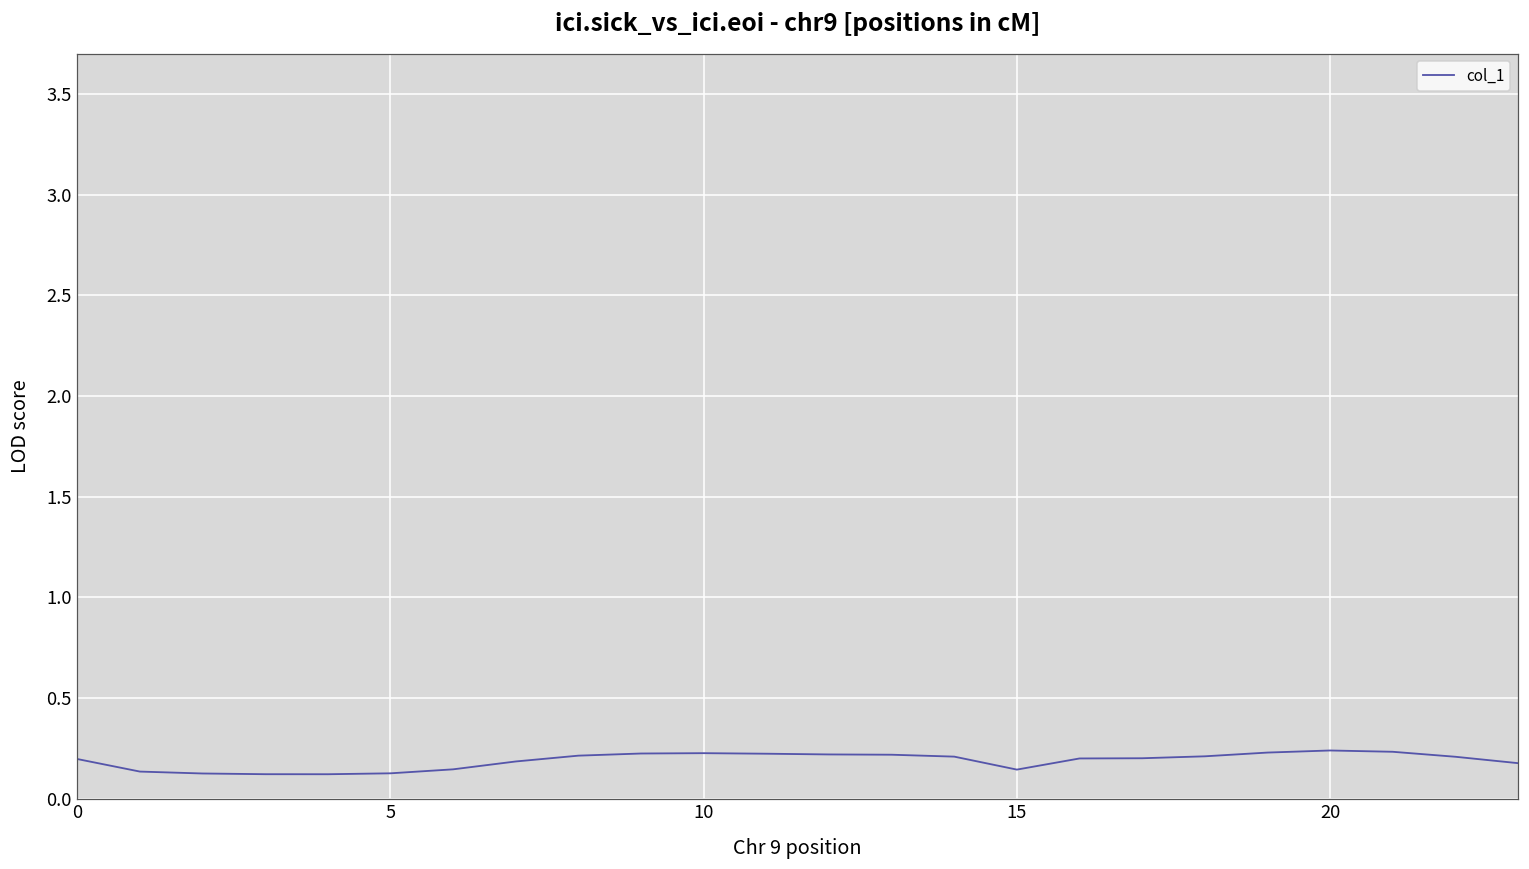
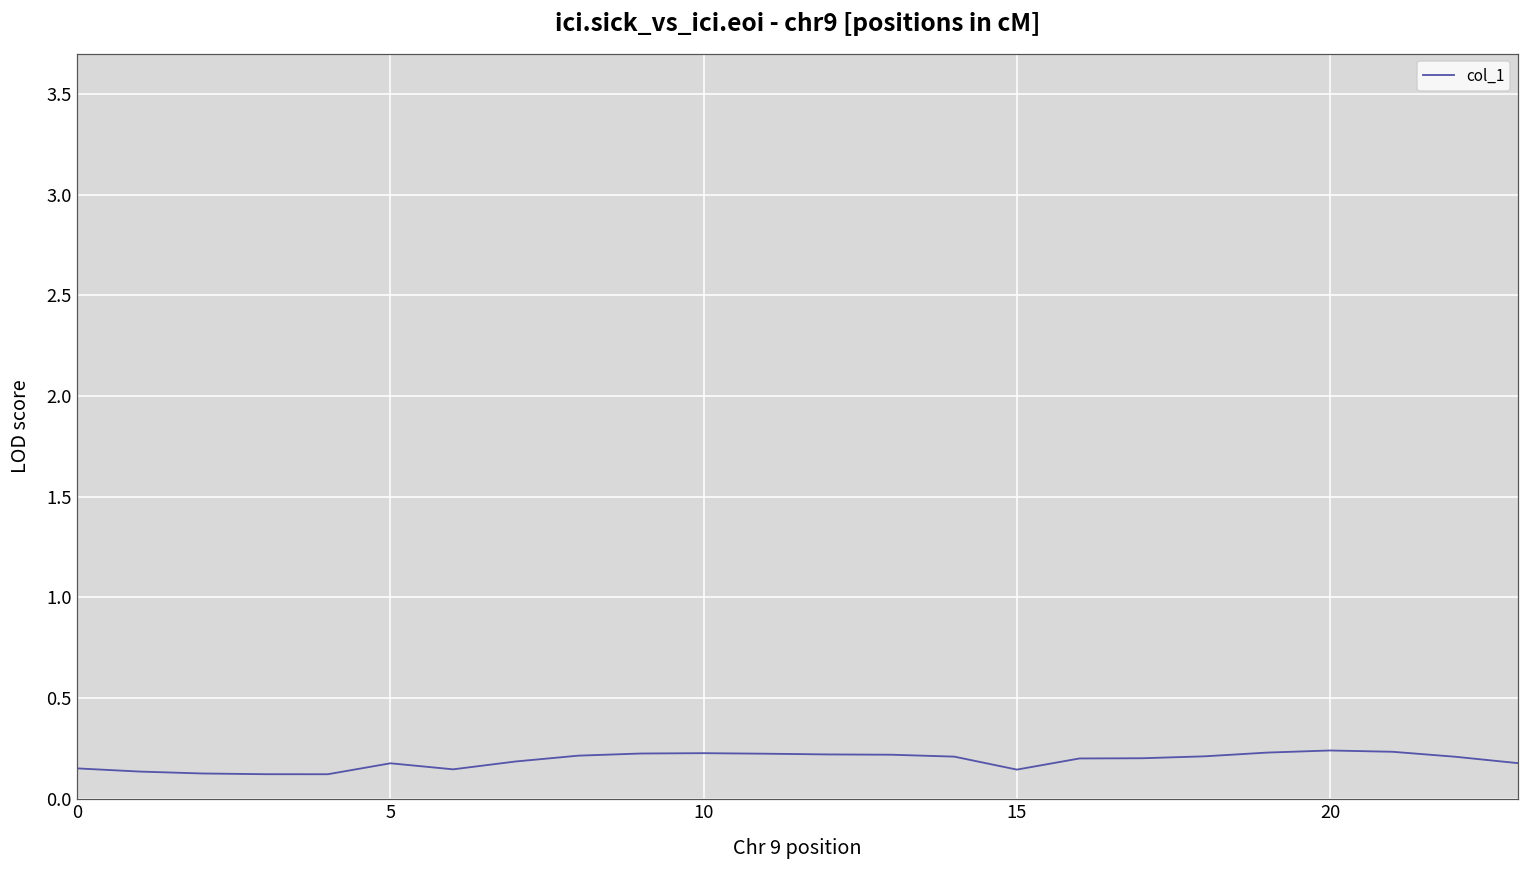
0: 0.20 -> 0.15
5: 0.13 -> 0.18
